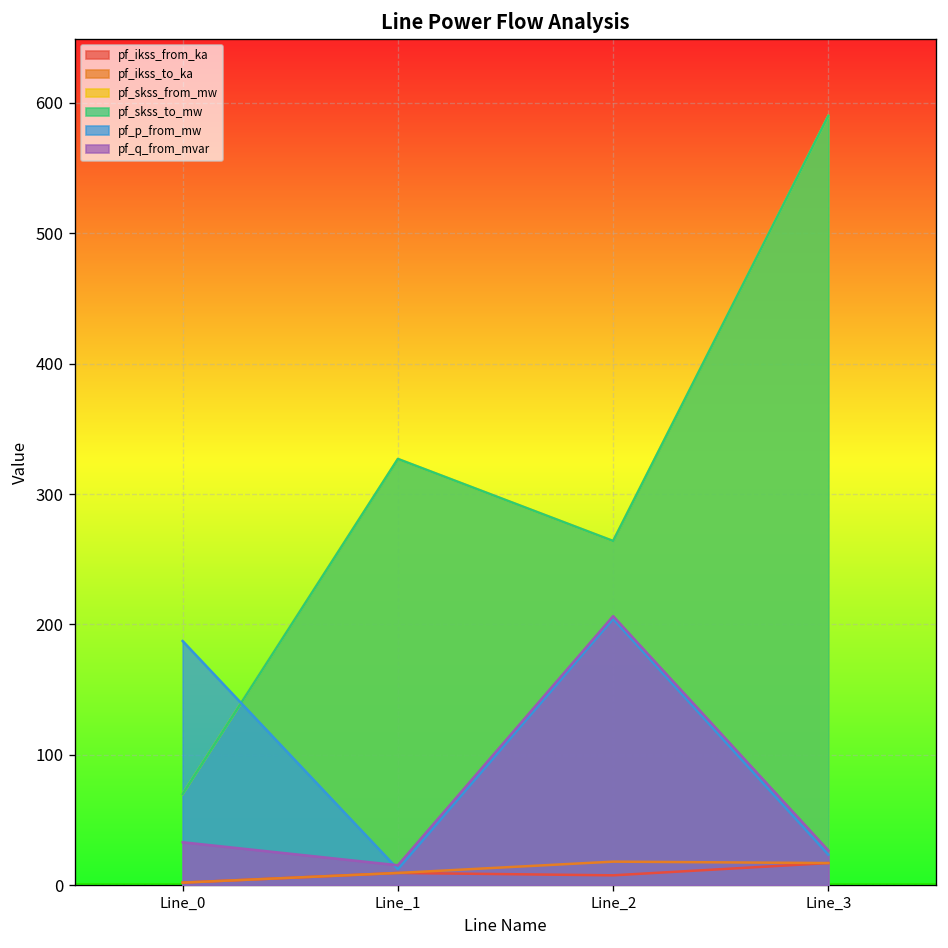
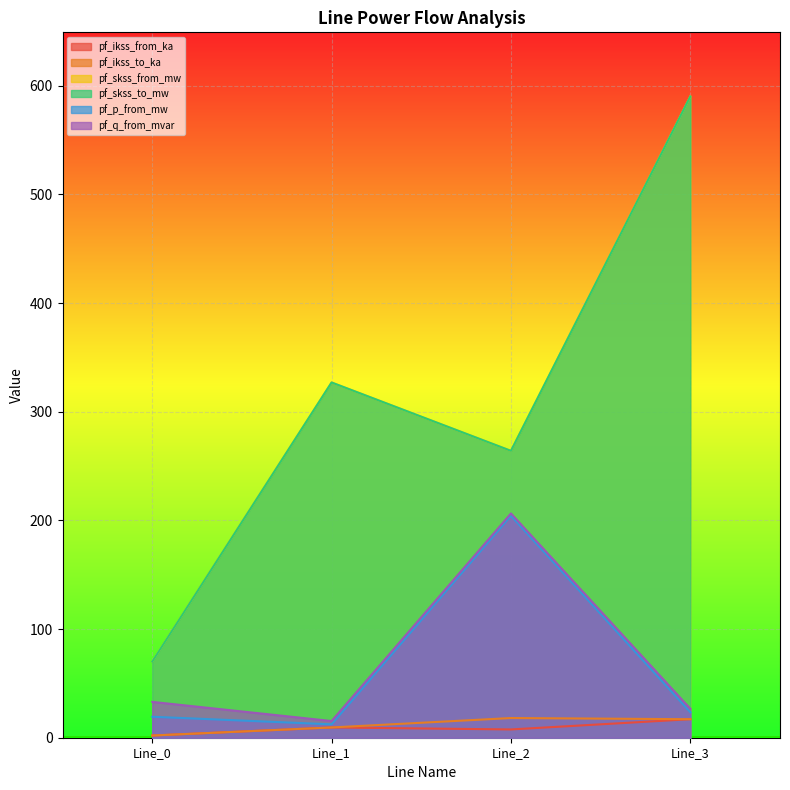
pf_p_from_mw, Line_0: 187 -> 19
